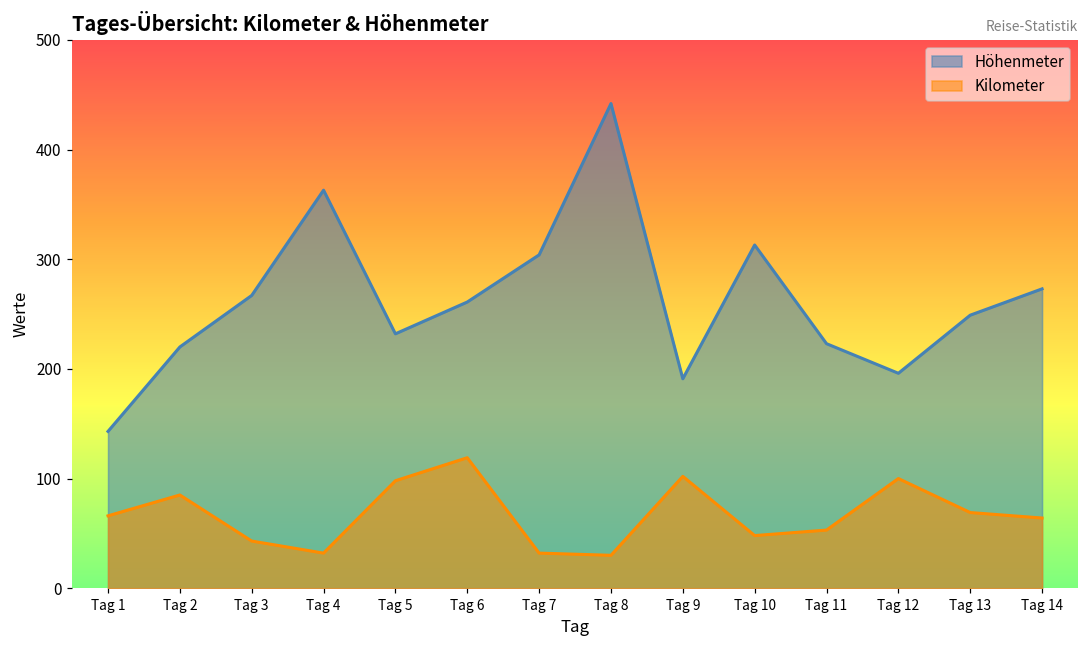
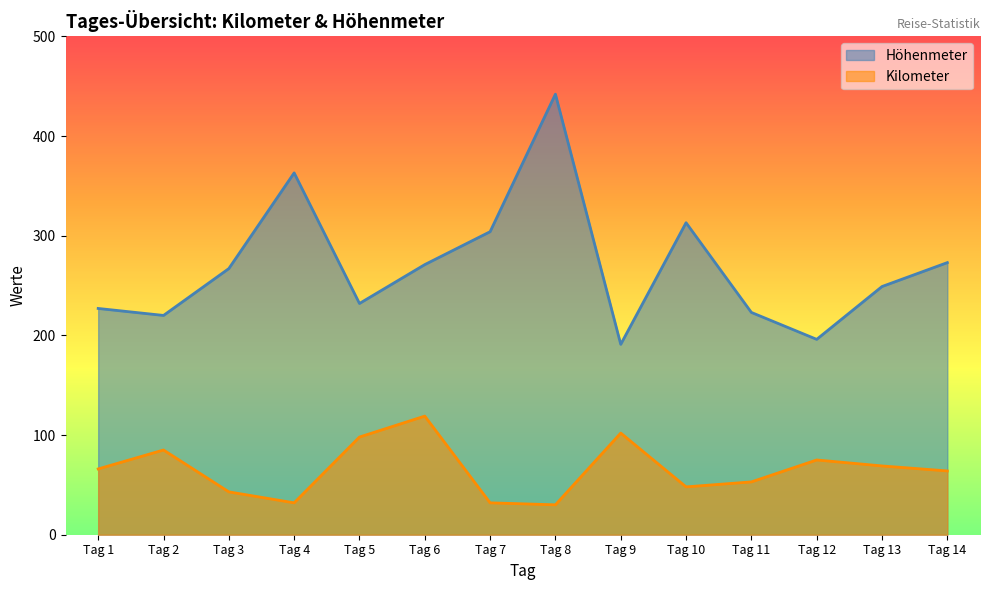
Höhenmeter, Tag 1: 140 -> 230
Höhenmeter, Tag 6: 260 -> 270
Kilometer, Tag 12: 100 -> 80
